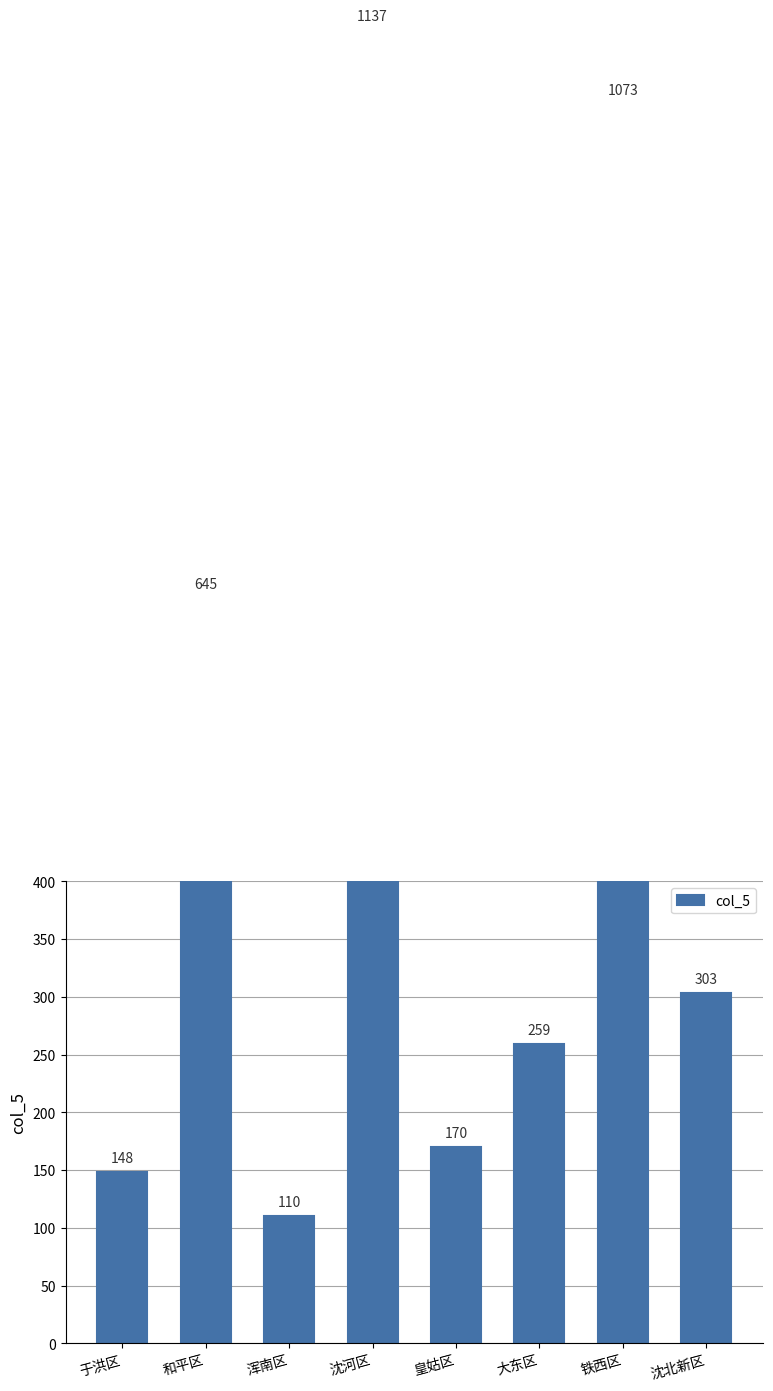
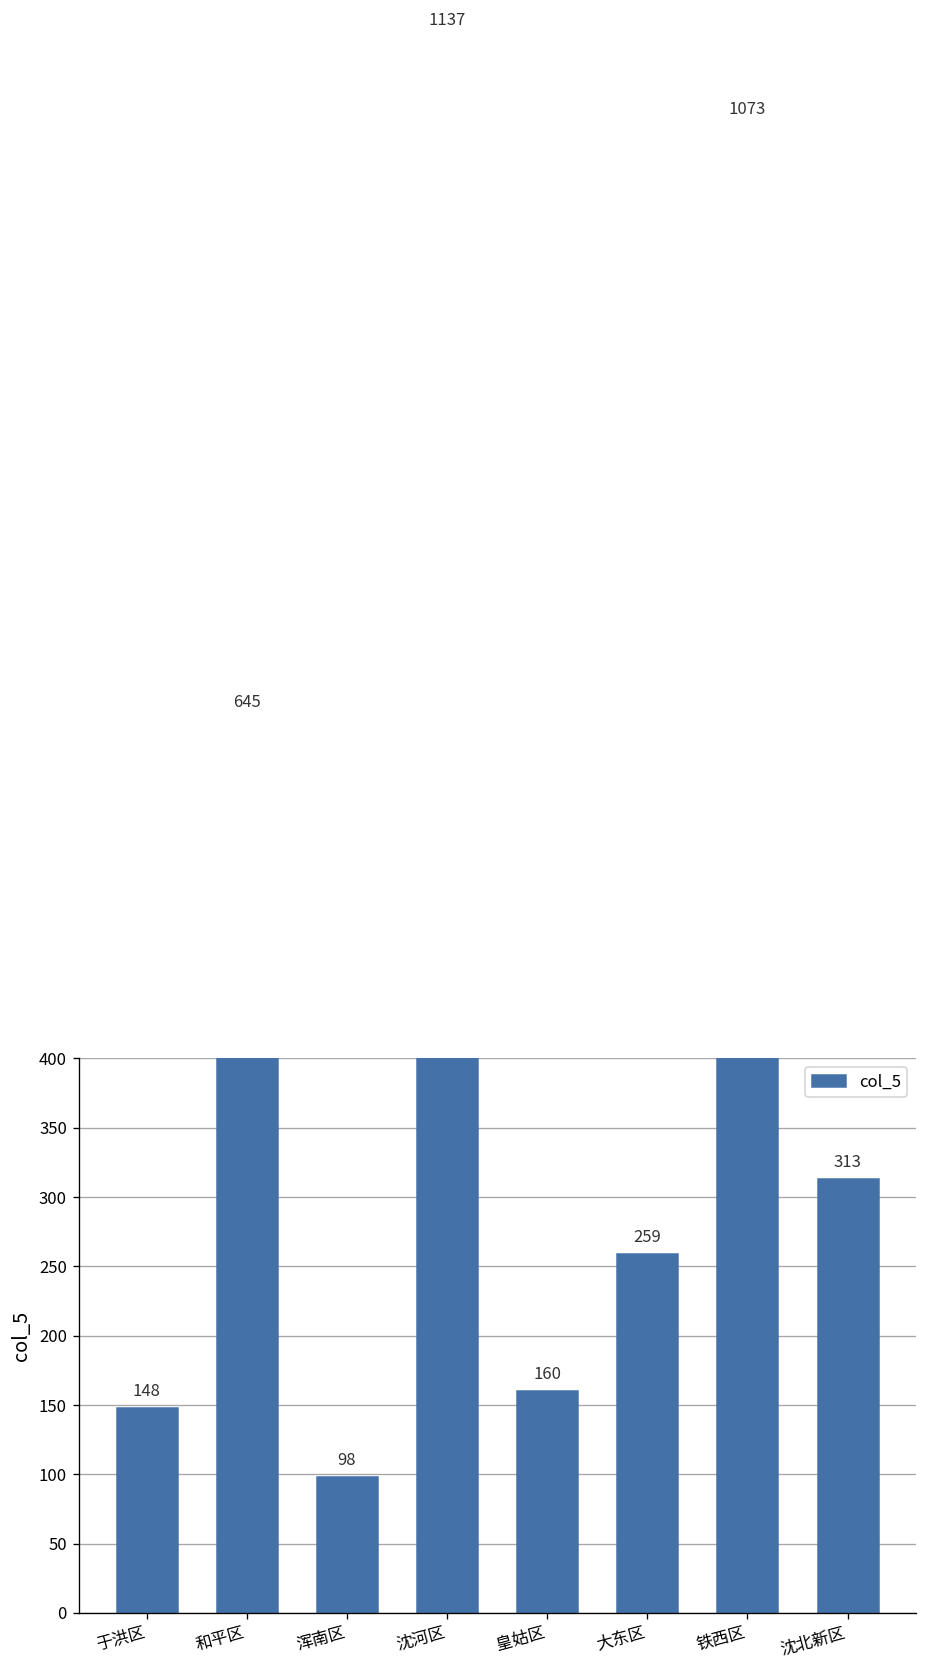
浑南区: 110 -> 98
皇姑区: 170 -> 160
沈北新区: 303 -> 313
